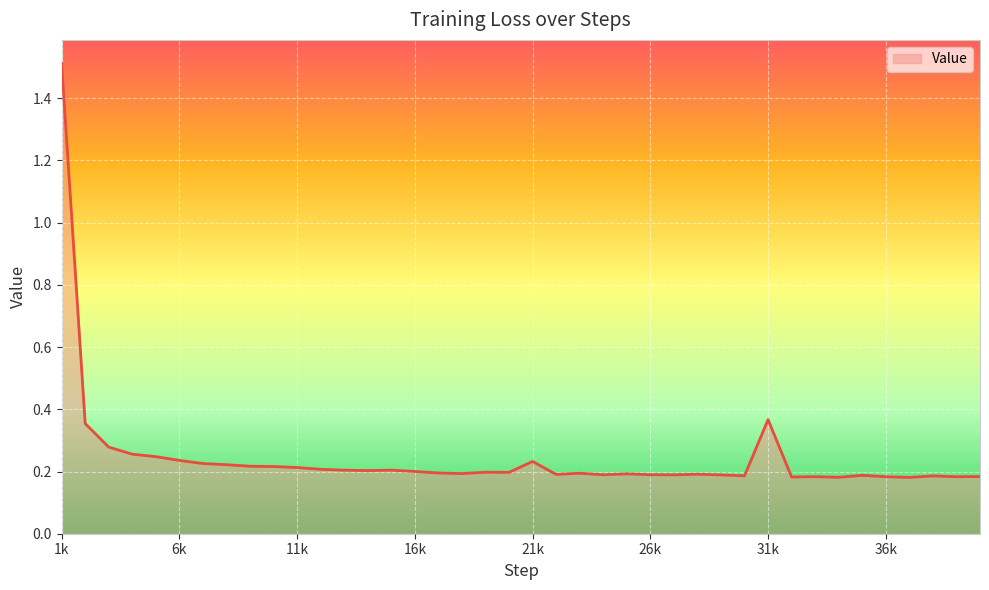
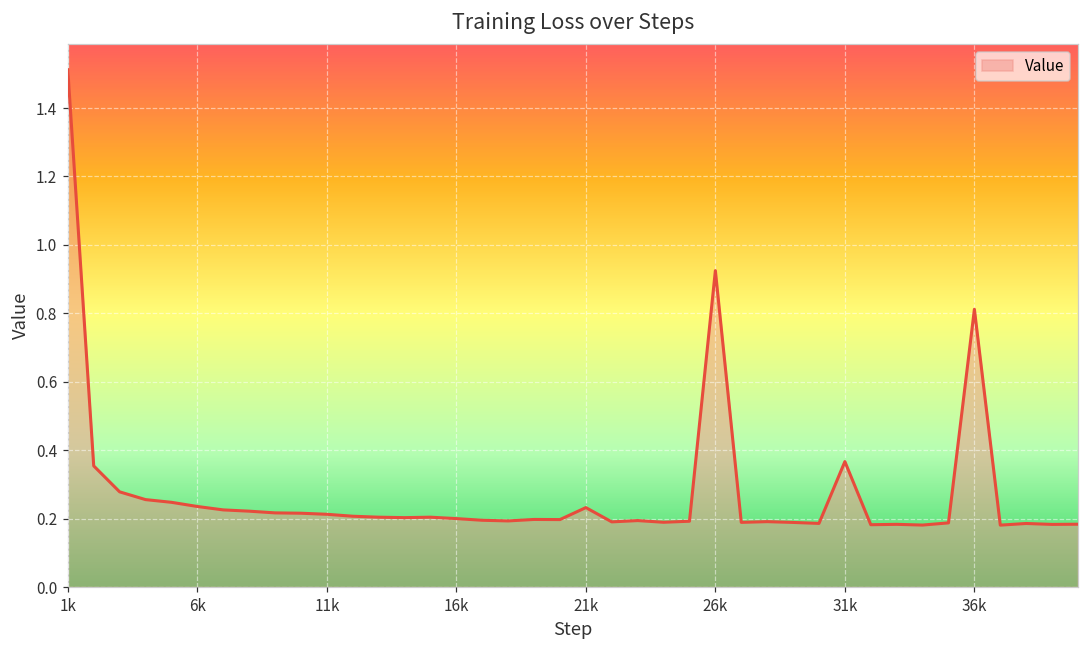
26k: 0.19 -> 0.92
36k: 0.18 -> 0.81
